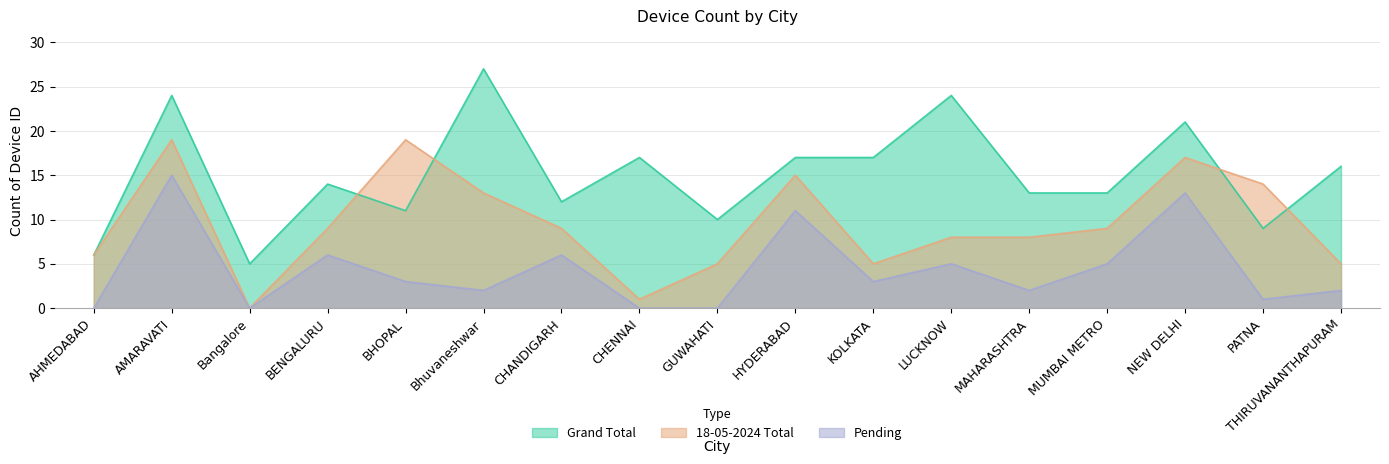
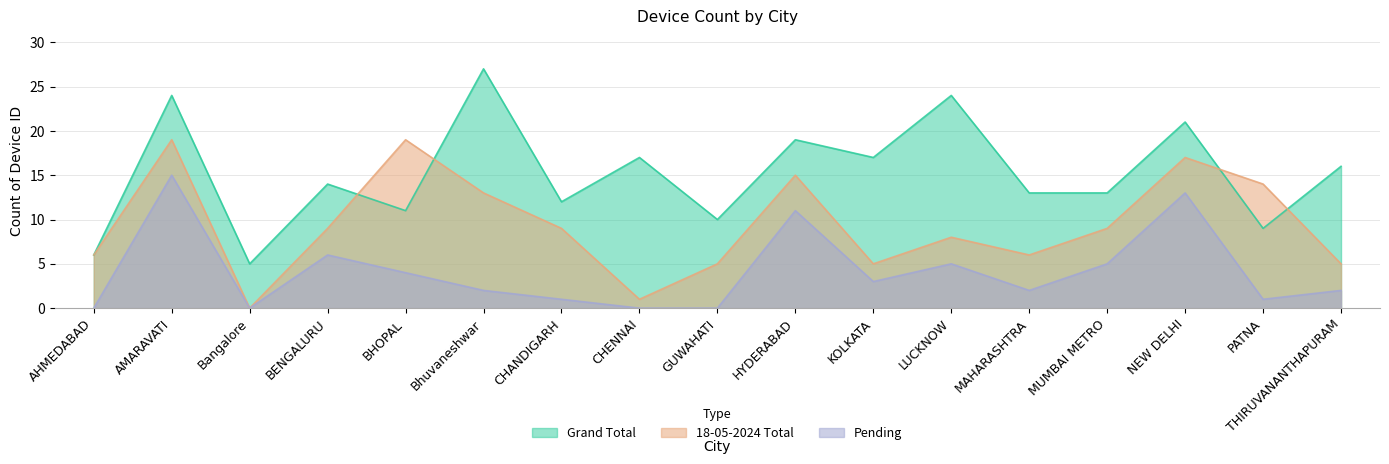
Pending, BHOPAL: 3 -> 4
Pending, CHANDIGARH: 6 -> 1
Grand Total, HYDERABAD: 17 -> 19
18-05-2024 Total, MAHARASHTRA: 8 -> 6
